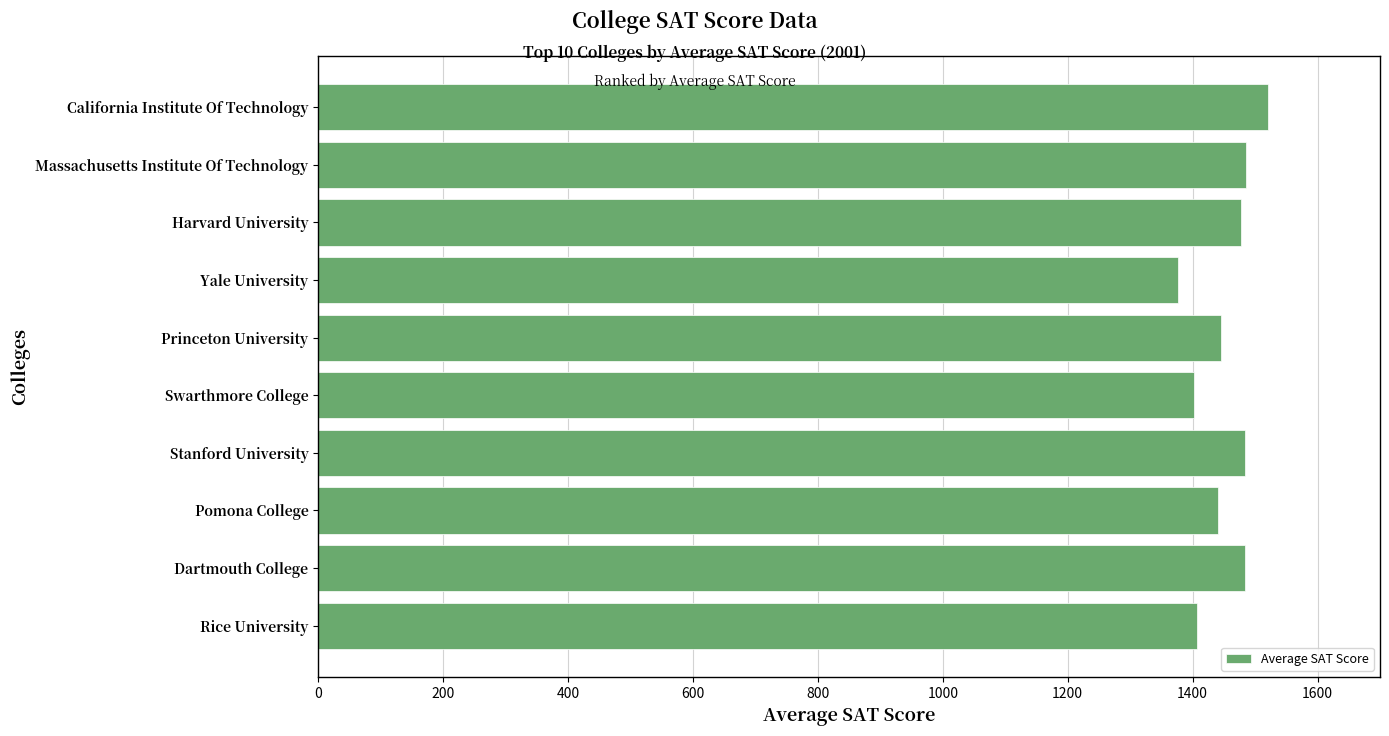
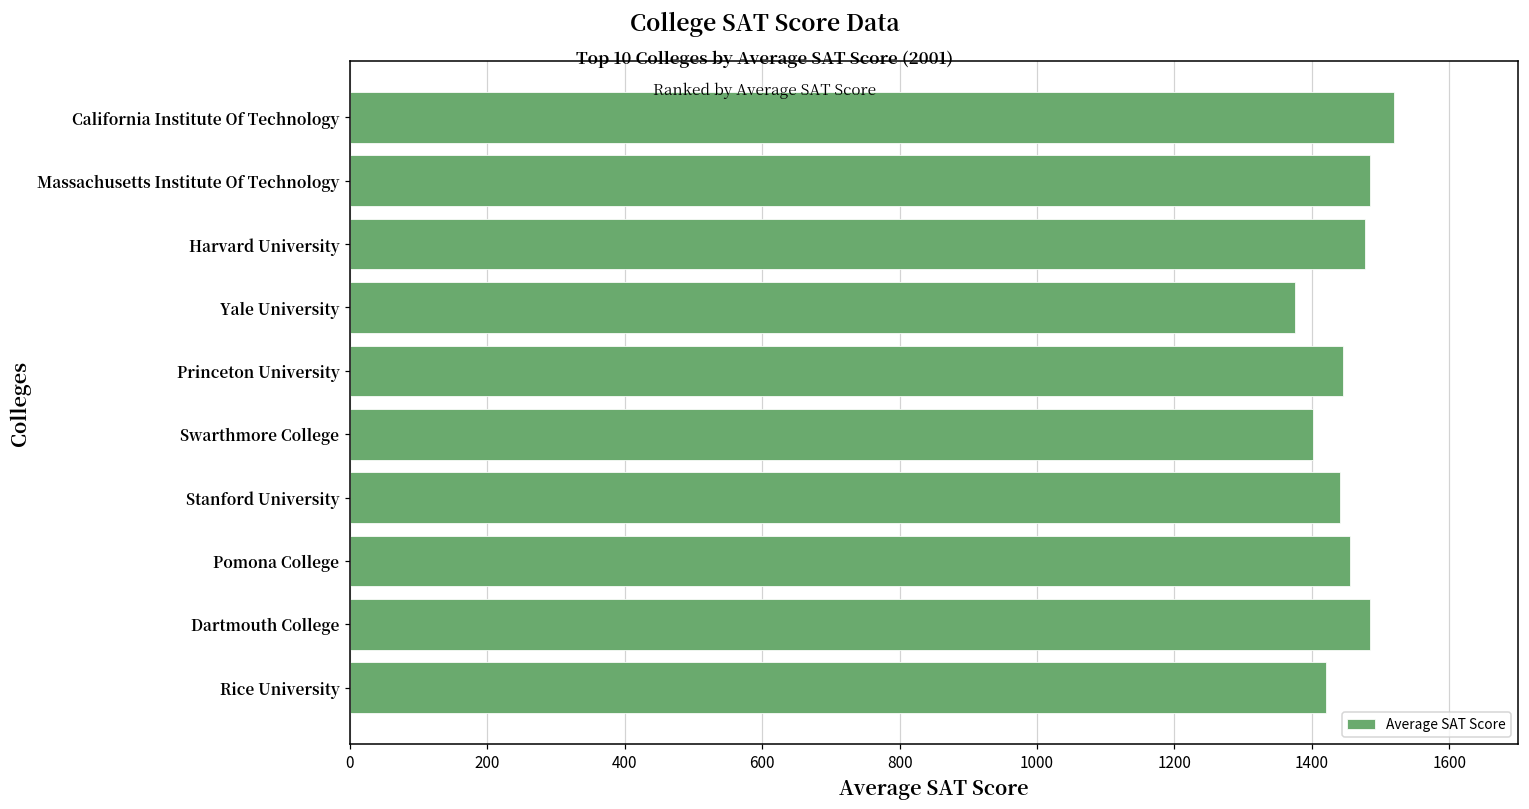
Stanford University: 1480 -> 1440
Pomona College: 1440 -> 1460
Rice University: 1410 -> 1420
